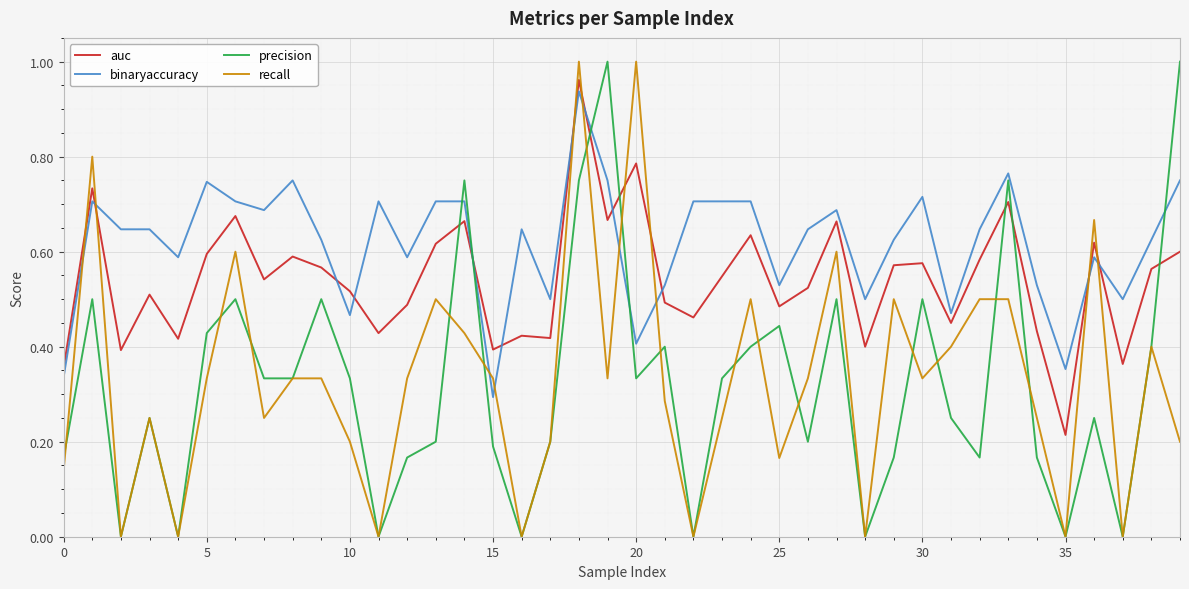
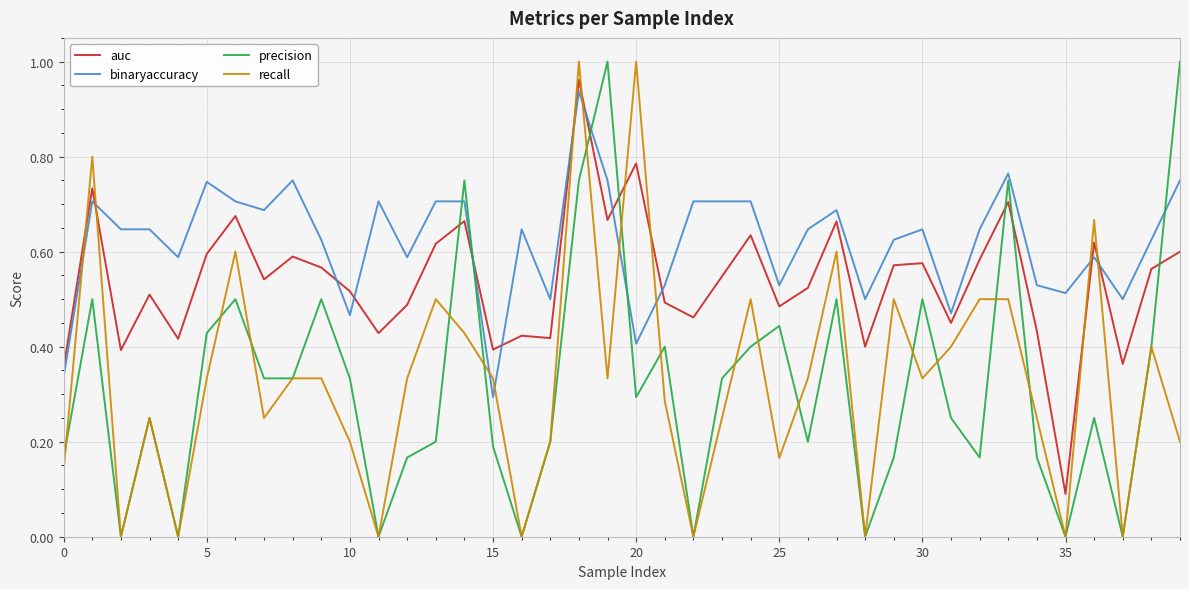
precision, 20: 0.33 -> 0.29
binaryaccuracy, 30: 0.72 -> 0.65
auc, 35: 0.21 -> 0.09
binaryaccuracy, 35: 0.35 -> 0.51
